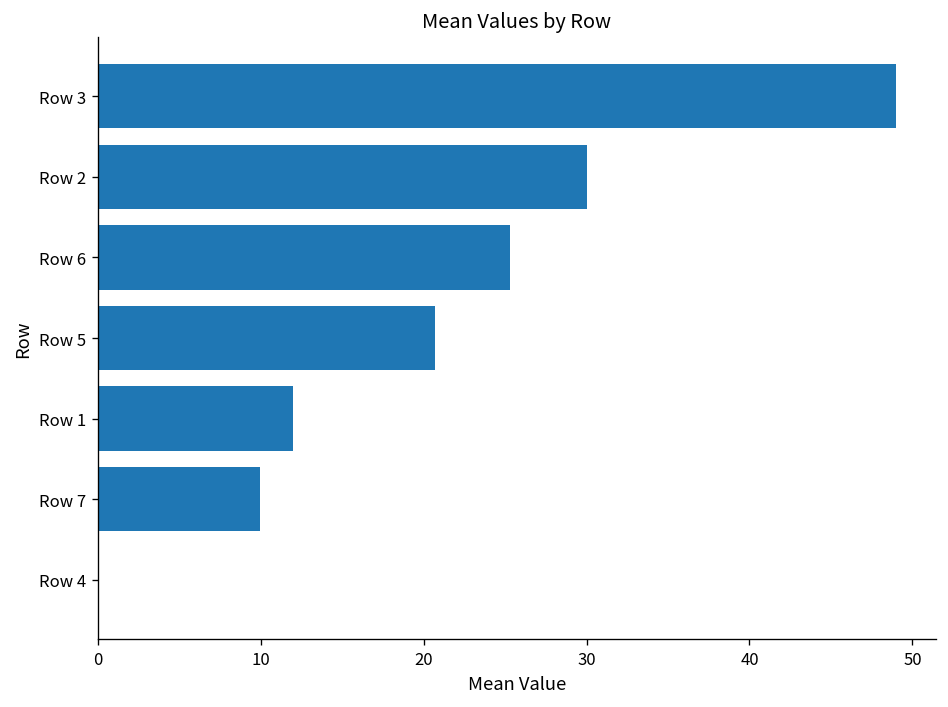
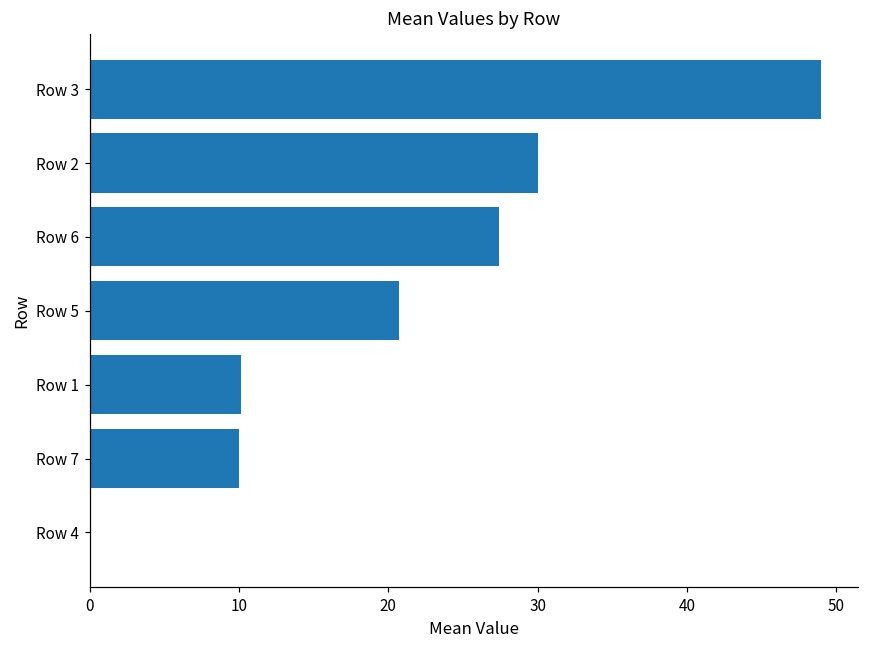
Row 6: 25.3 -> 27.4
Row 1: 12.0 -> 10.1
